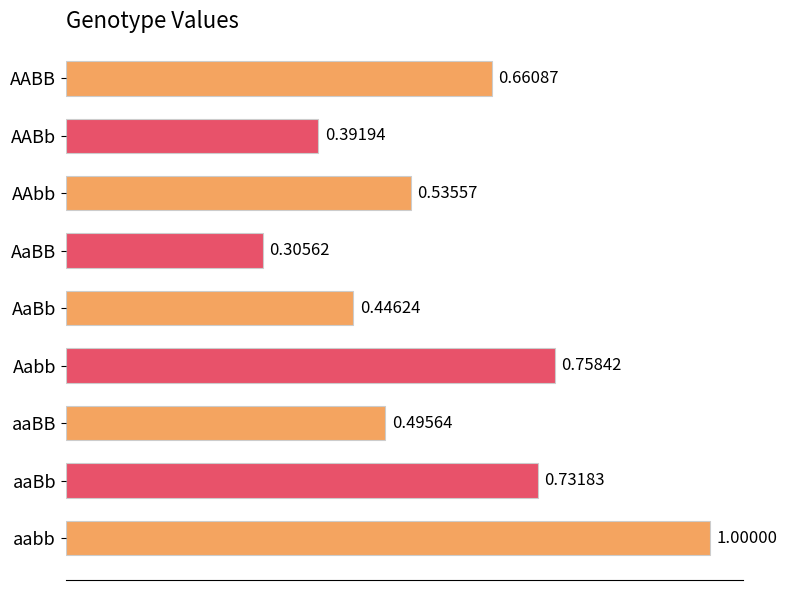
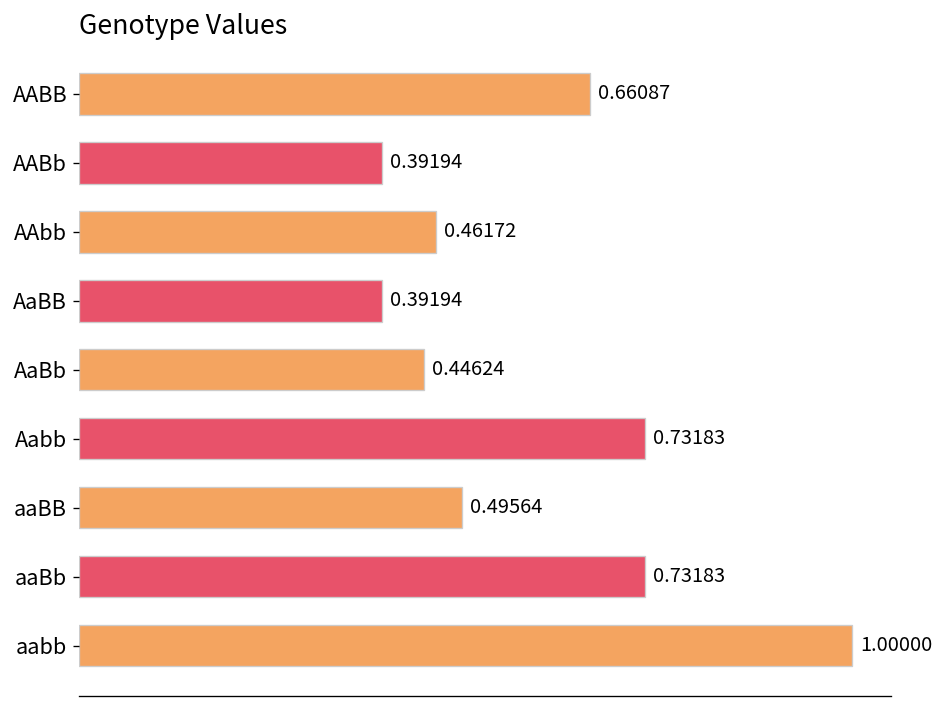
AAbb: 0.53557 -> 0.46172
AaBB: 0.30562 -> 0.39194
Aabb: 0.75842 -> 0.73183
